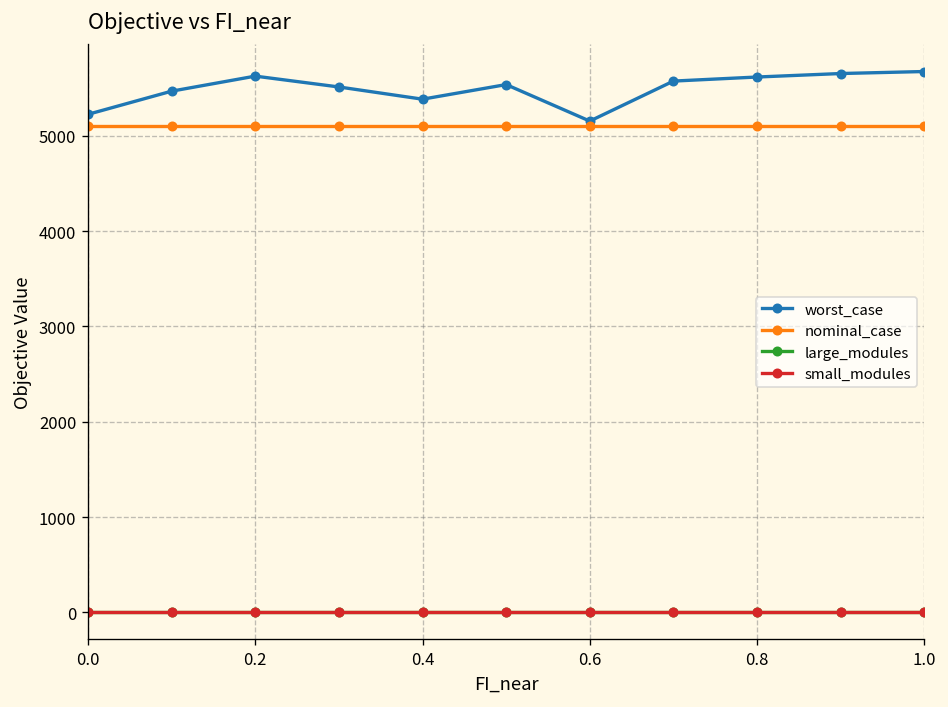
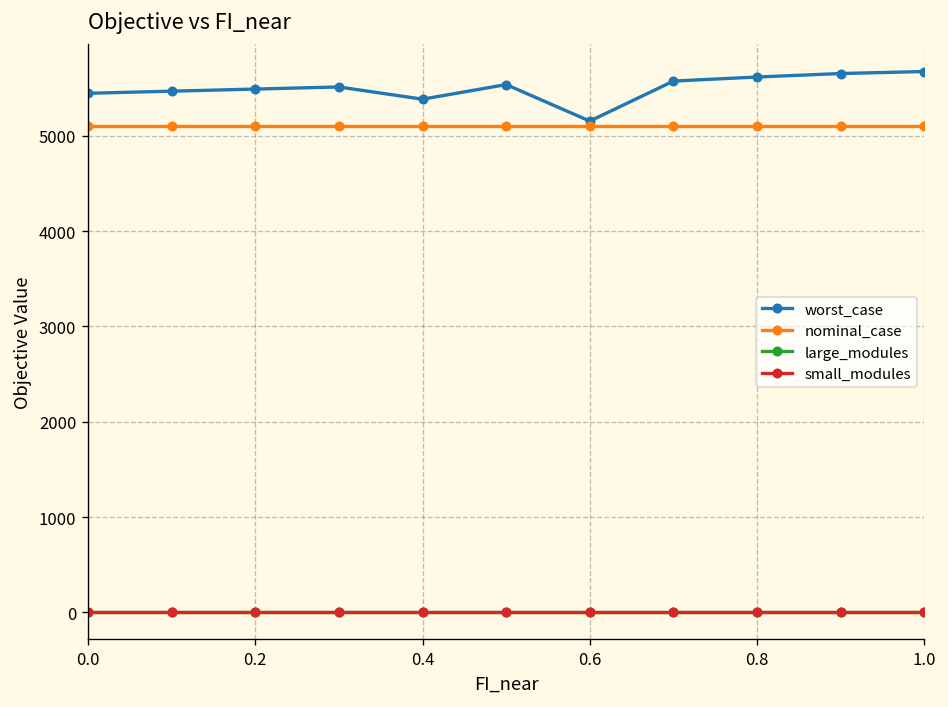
worst_case, 0.0: 5200 -> 5400
worst_case, 0.2: 5600 -> 5500
